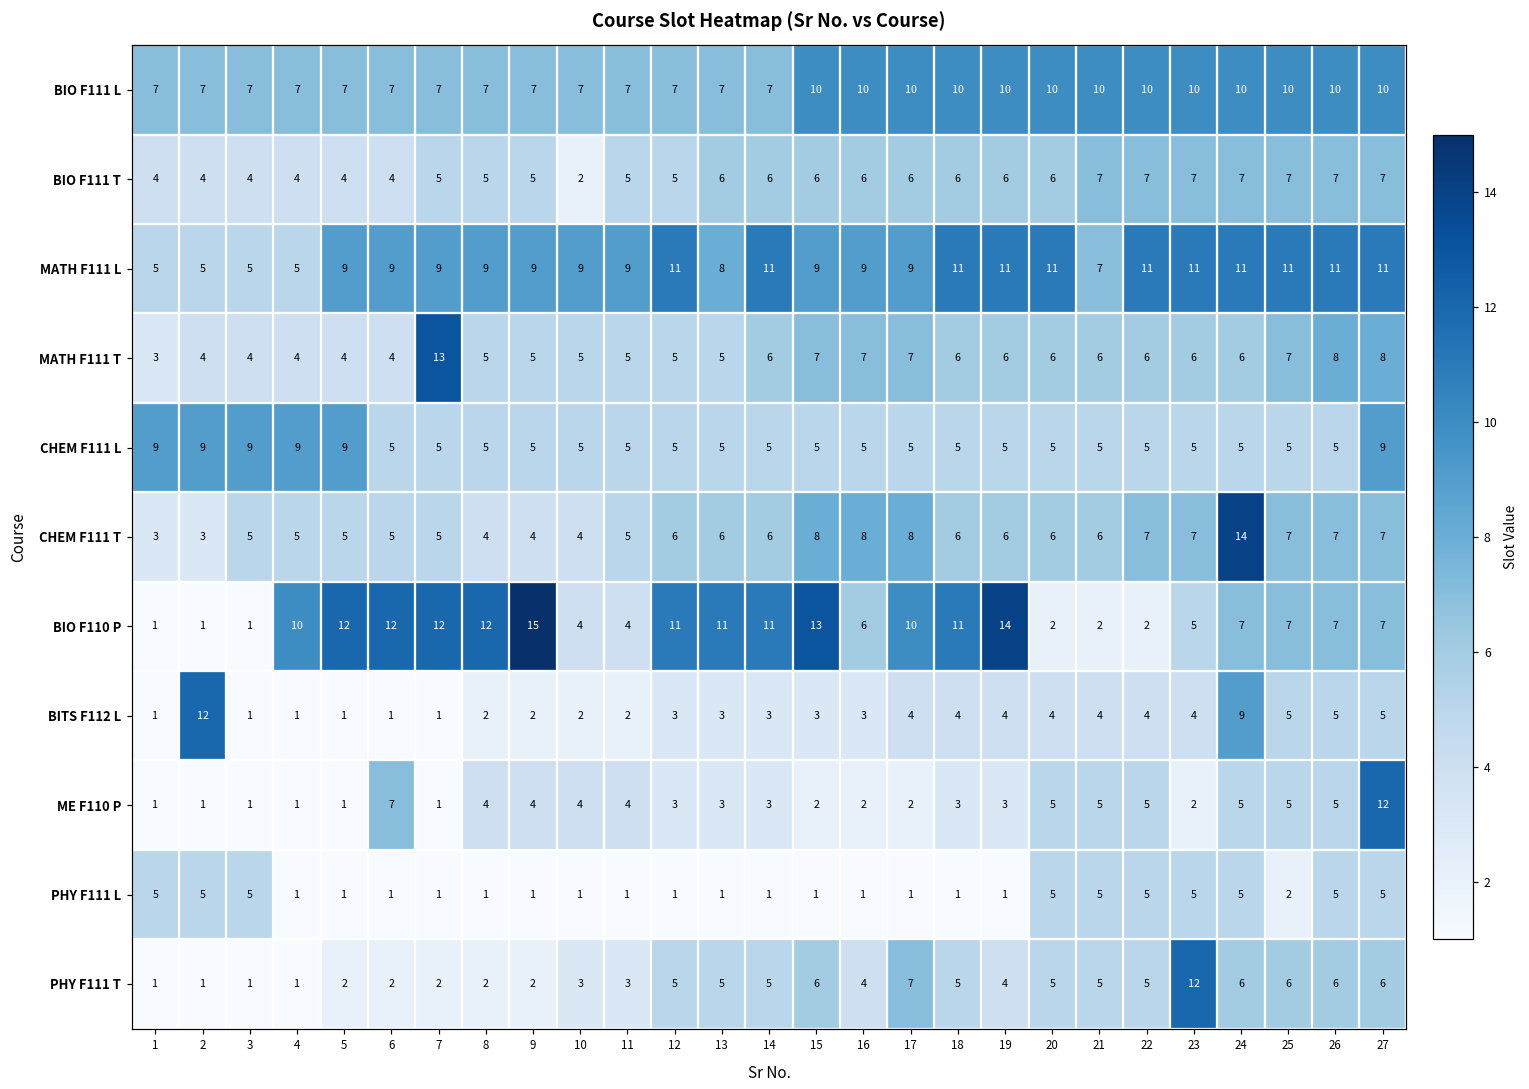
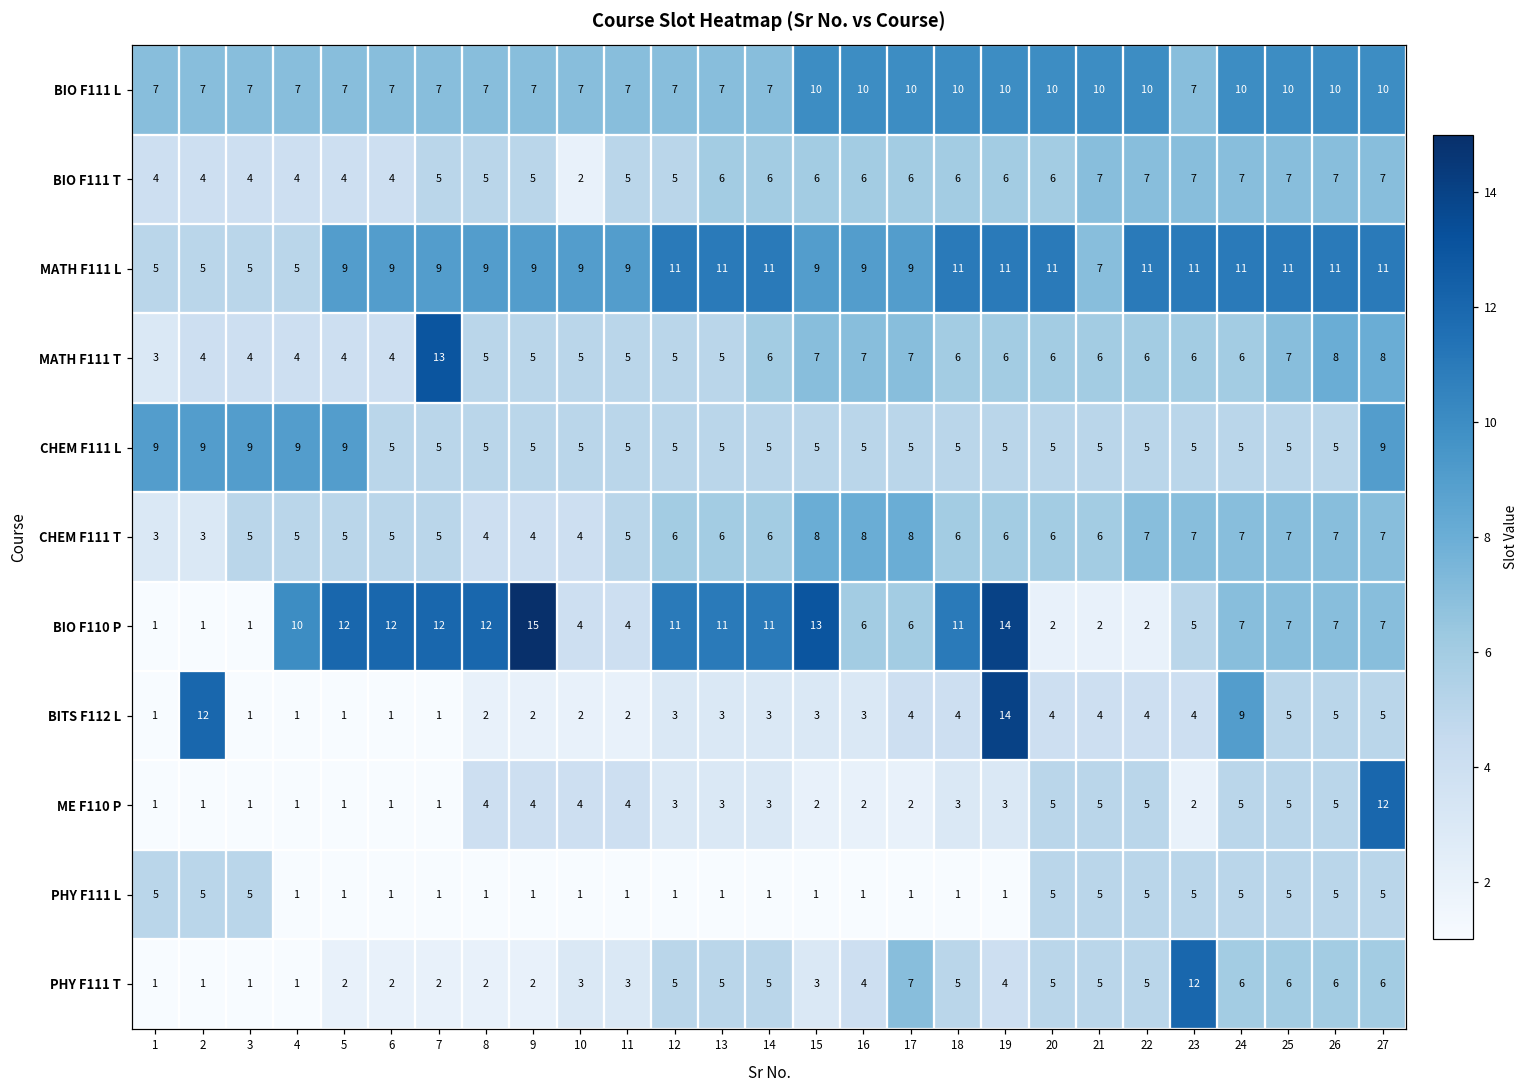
BIO F111 L, 23: 10 -> 7
MATH F111 L, 13: 8 -> 11
CHEM F111 T, 24: 14 -> 7
BIO F110 P, 17: 10 -> 6
BITS F112 L, 19: 4 -> 14
ME F110 P, 6: 7 -> 1
PHY F111 L, 25: 2 -> 5
PHY F111 T, 15: 6 -> 3
